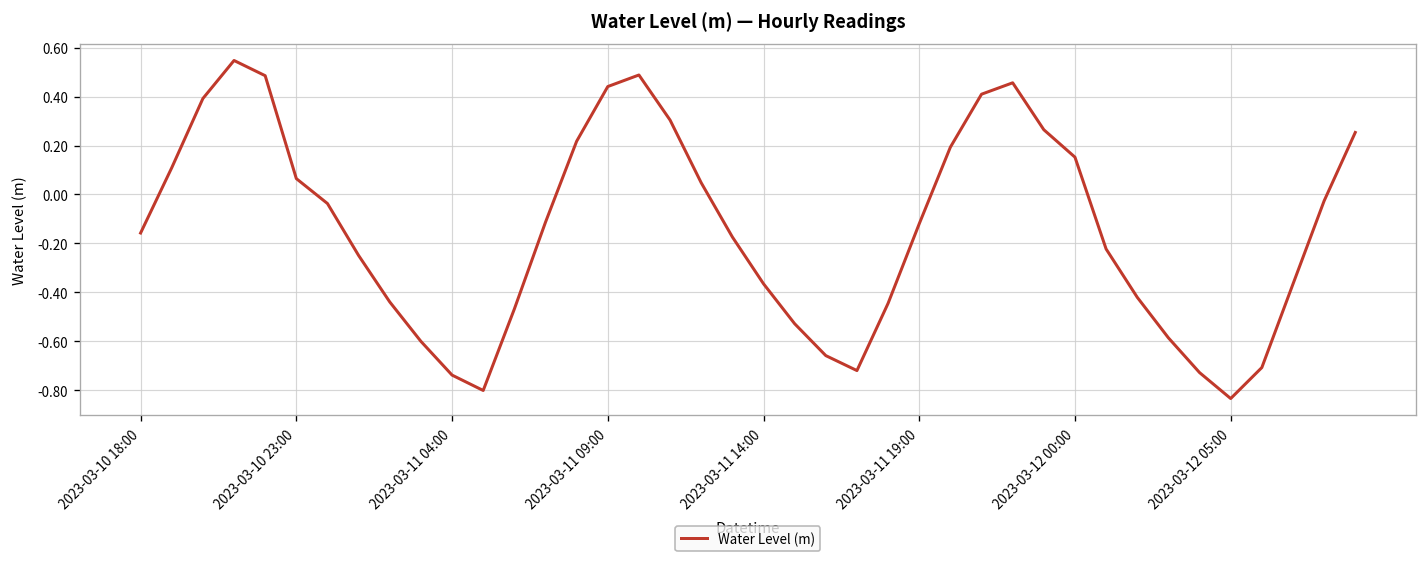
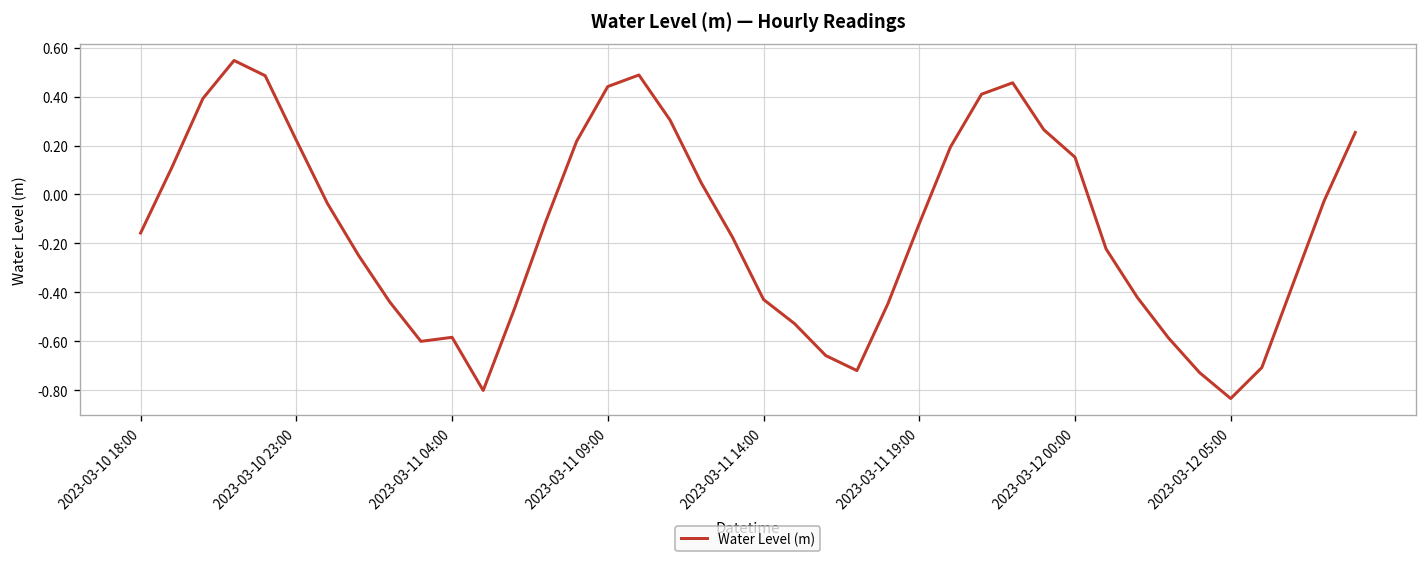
2023-03-10 23:00: 0.06 -> 0.22
2023-03-11 04:00: -0.74 -> -0.58
2023-03-11 14:00: -0.36 -> -0.43
